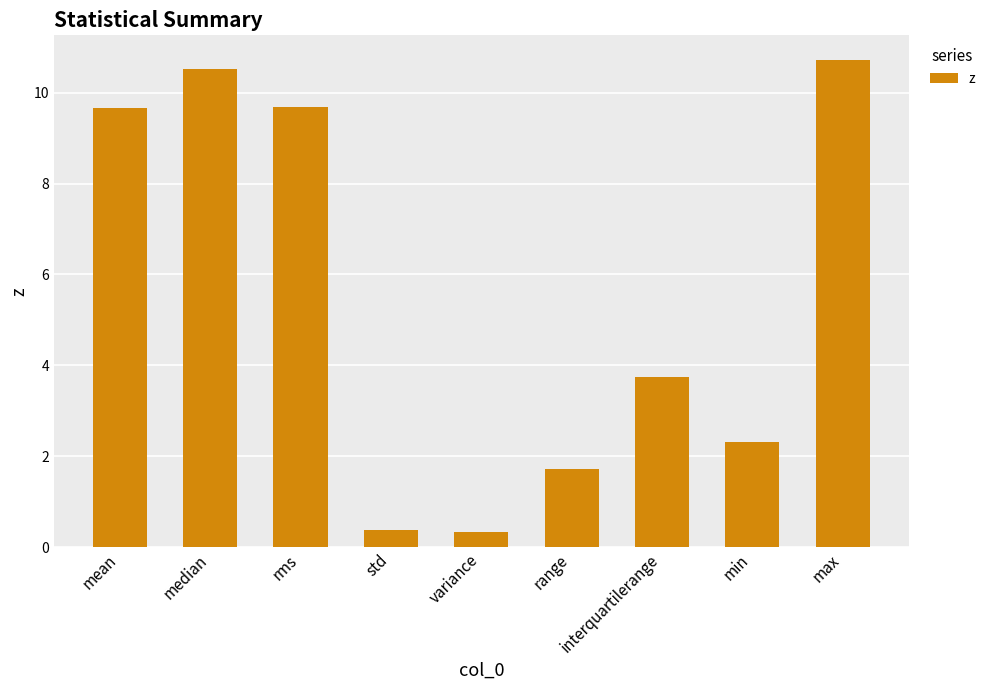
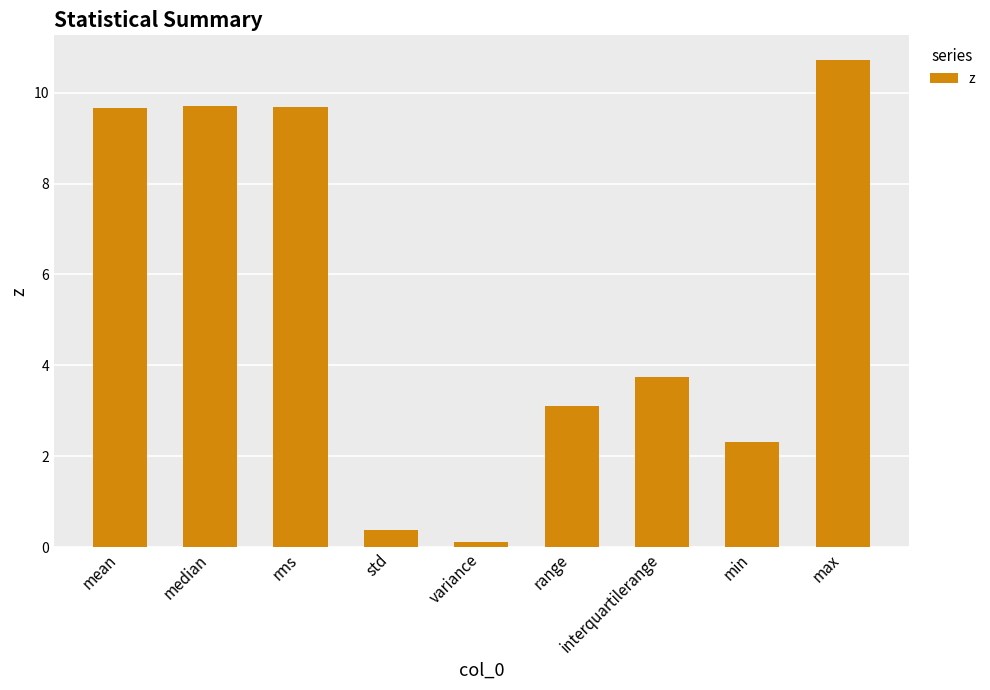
median: 10.5 -> 9.7
variance: 0.4 -> 0.1
range: 1.7 -> 3.1
